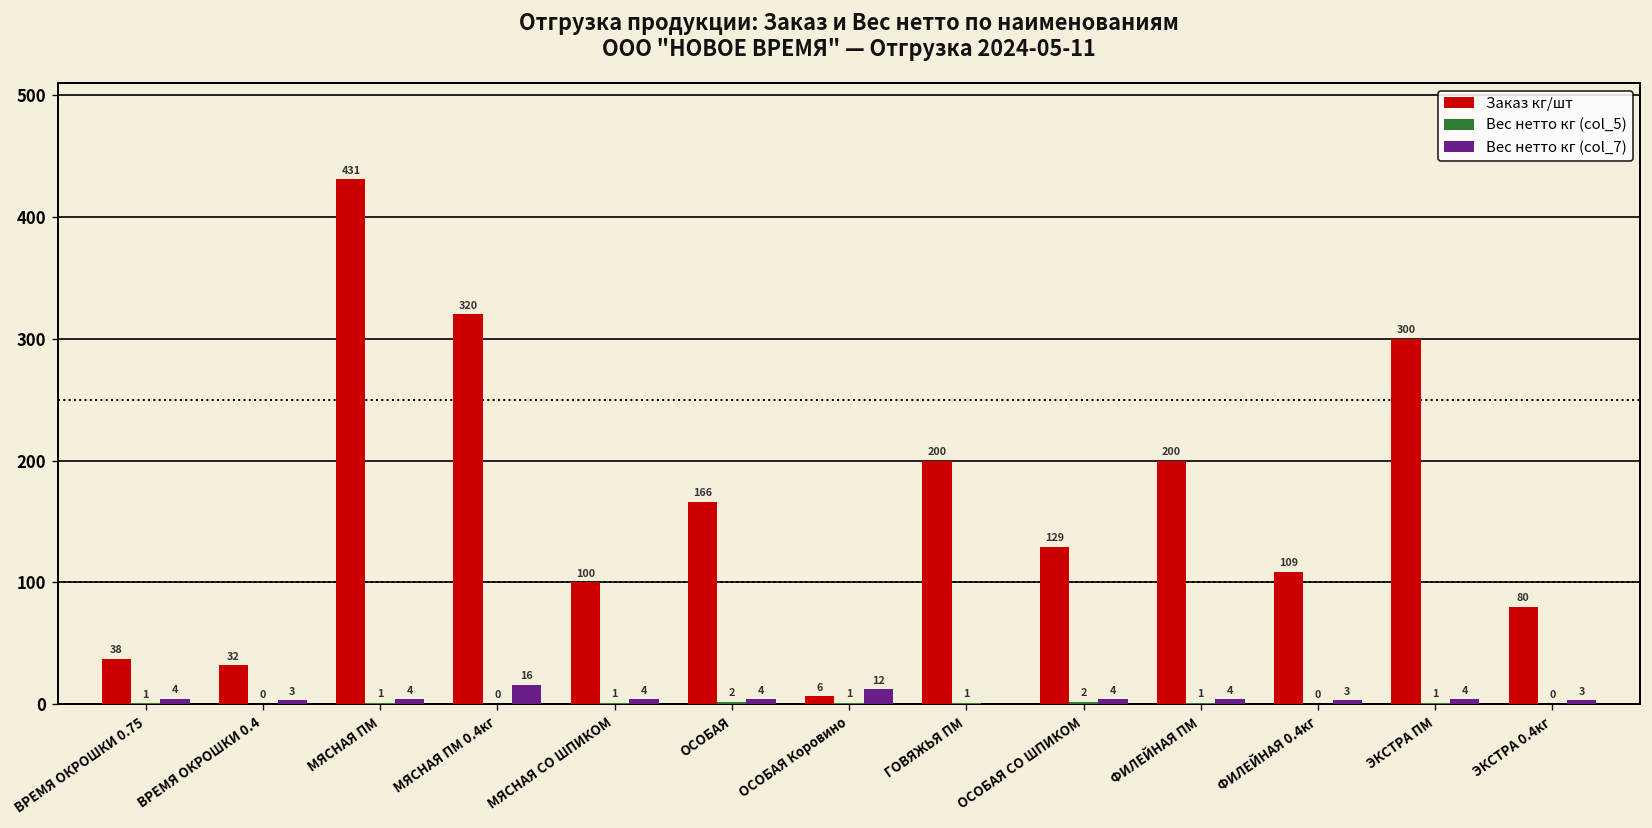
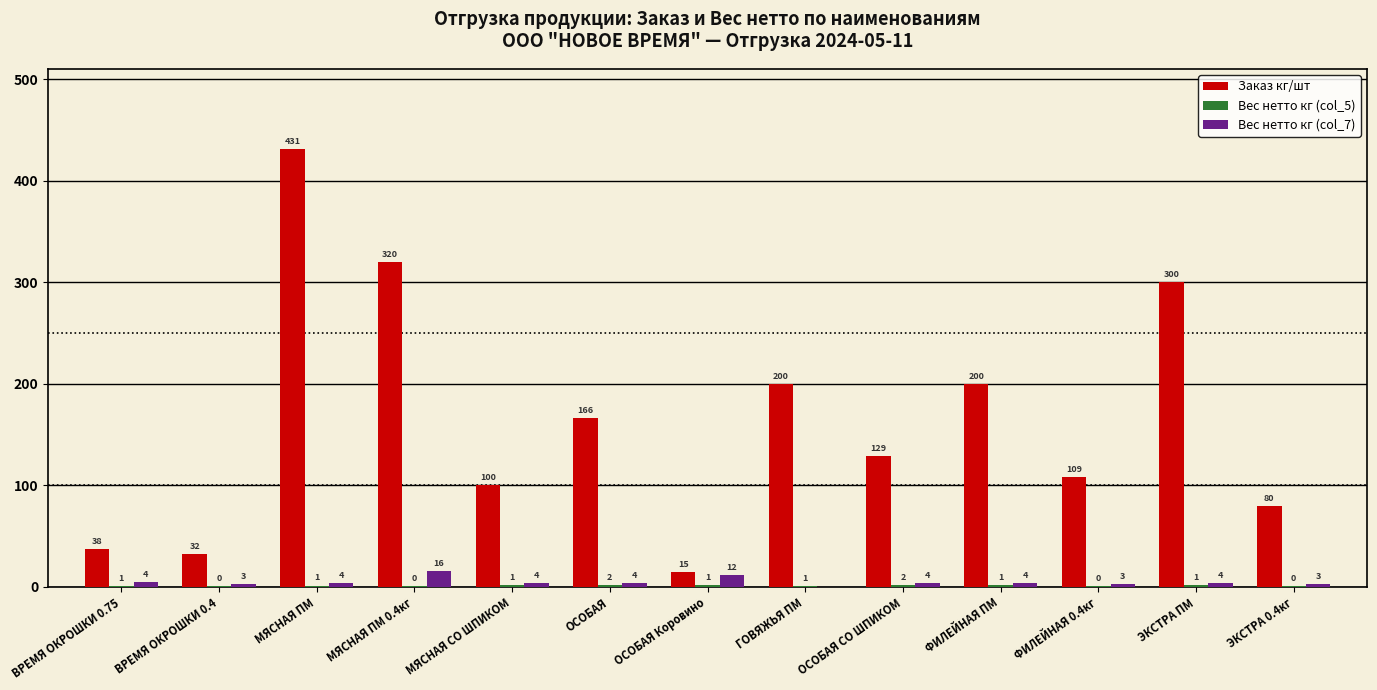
Заказ кг/шт, ОСОБАЯ Коровино: 6 -> 15
